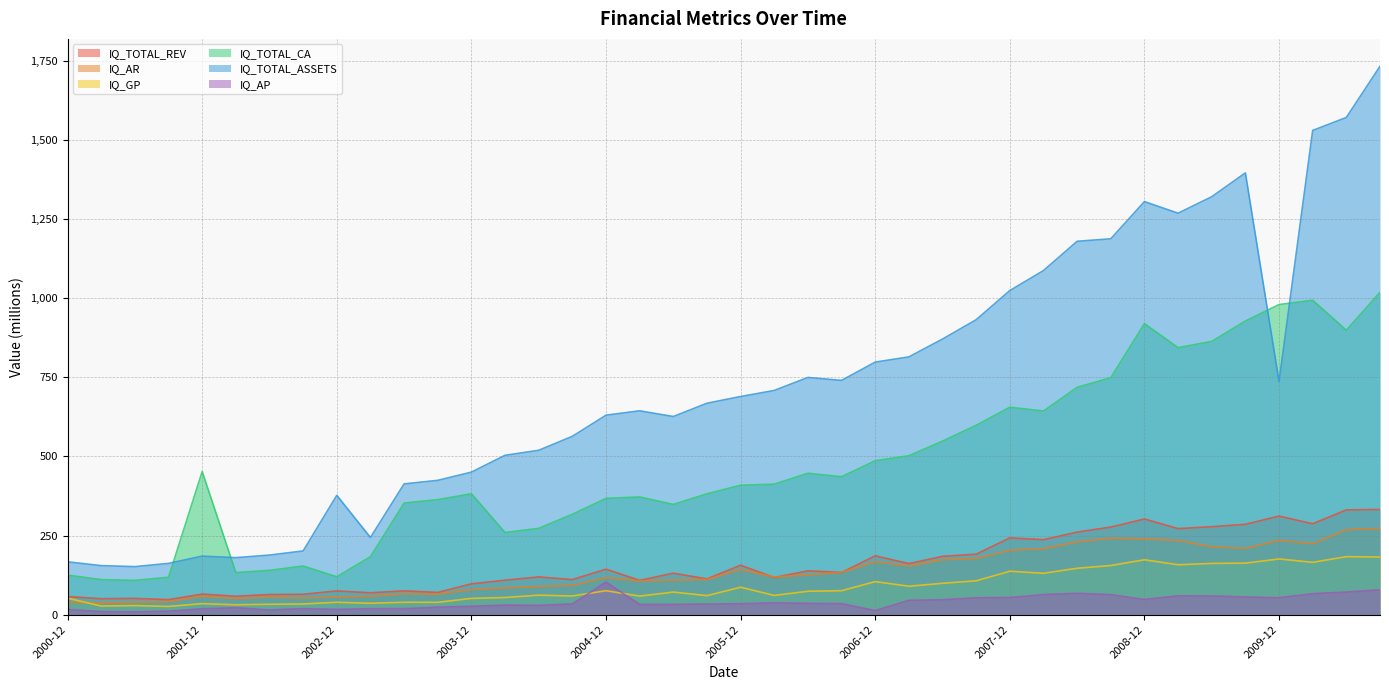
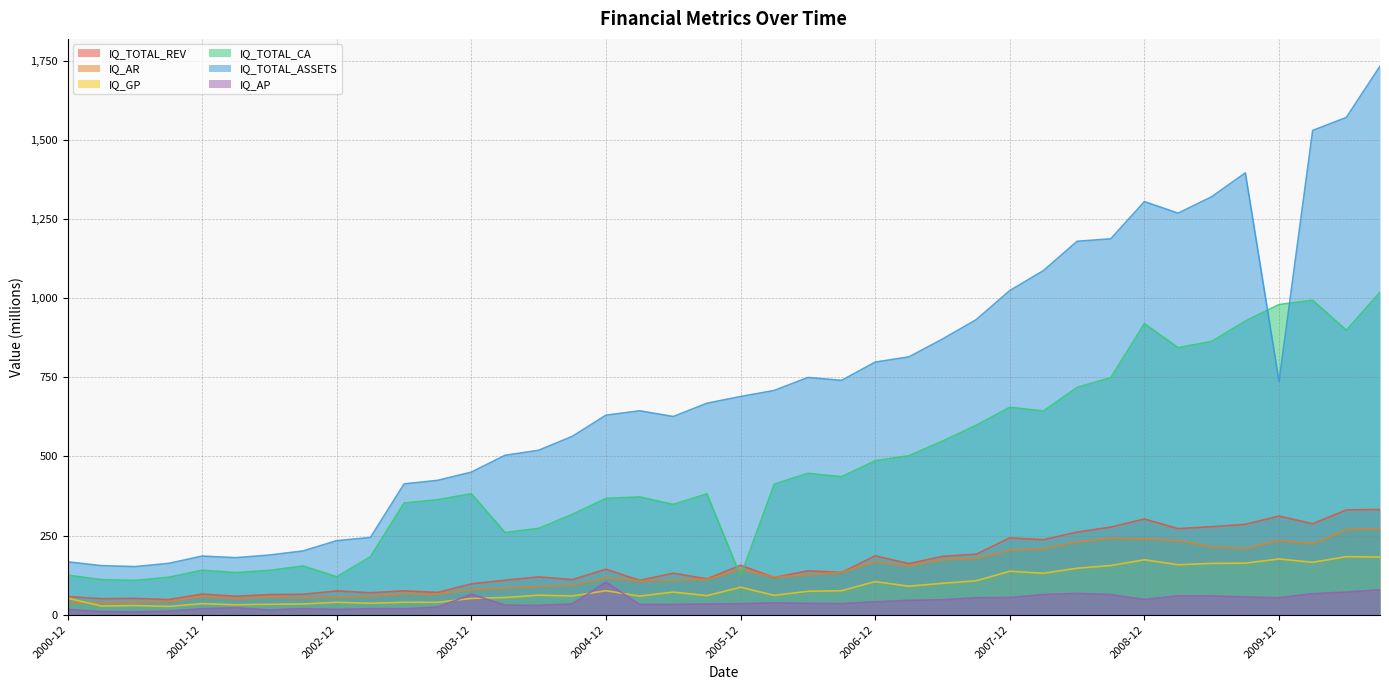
IQ_TOTAL_CA, 2001-12: 450 -> 140
IQ_TOTAL_ASSETS, 2002-12: 380 -> 230
IQ_AP, 2003-12: 30 -> 60
IQ_TOTAL_CA, 2005-12: 410 -> 120
IQ_AP, 2006-12: 10 -> 40
